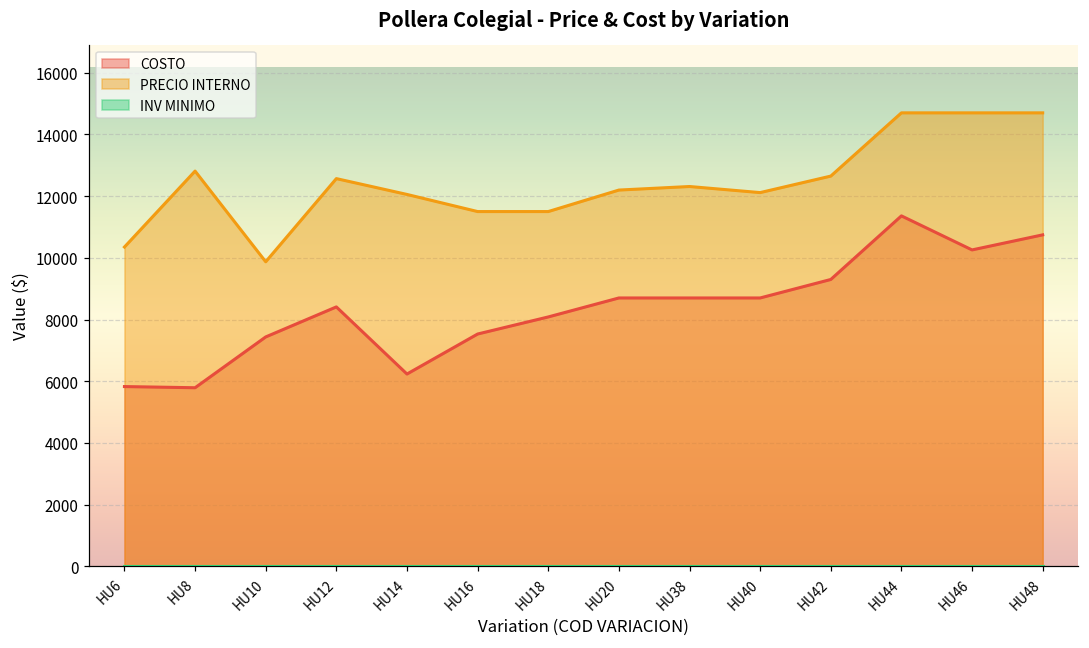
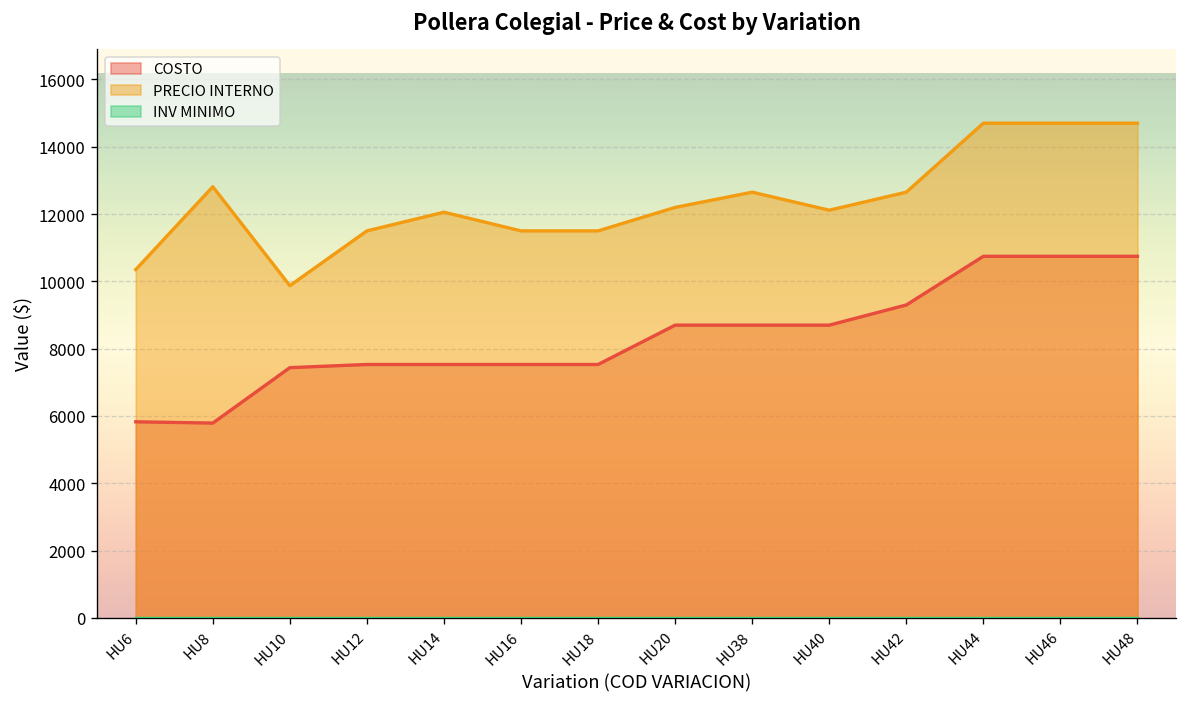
COSTO, HU12: 8400 -> 7500
PRECIO INTERNO, HU12: 12600 -> 11500
COSTO, HU14: 6200 -> 7500
COSTO, HU18: 8100 -> 7500
PRECIO INTERNO, HU38: 12300 -> 12700
COSTO, HU44: 11400 -> 10700
COSTO, HU46: 10300 -> 10700
